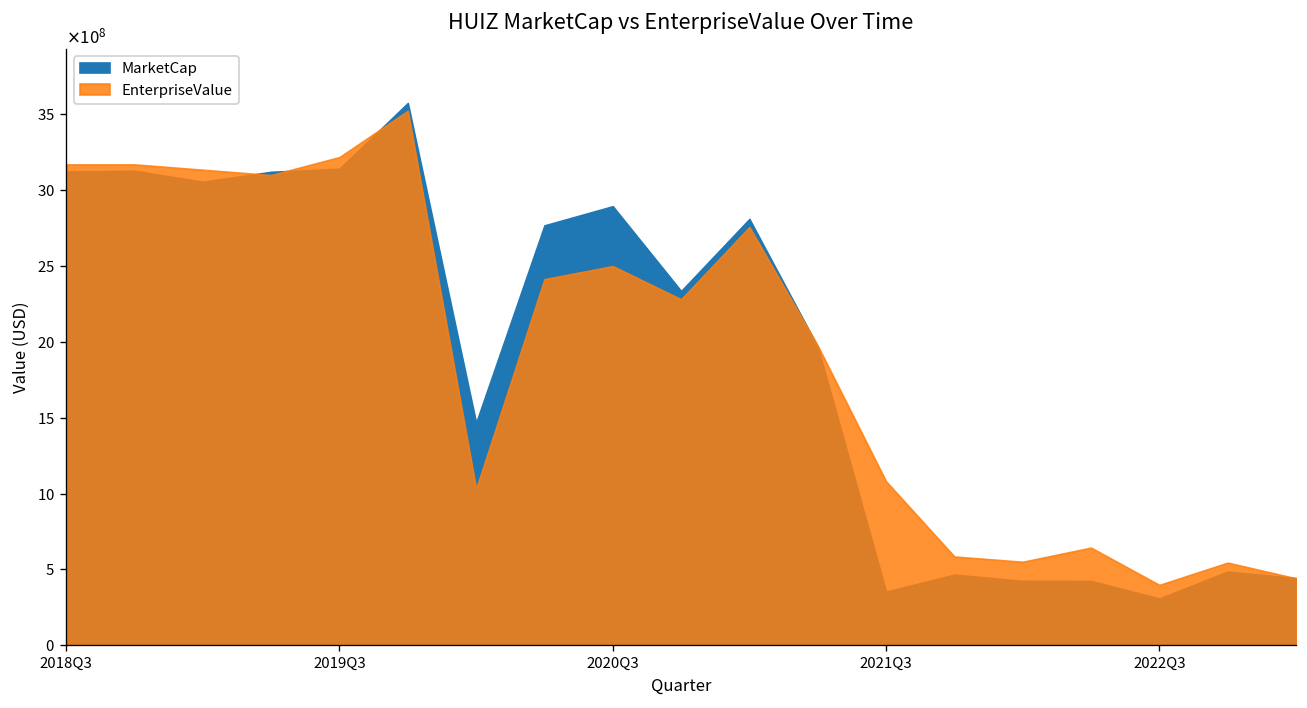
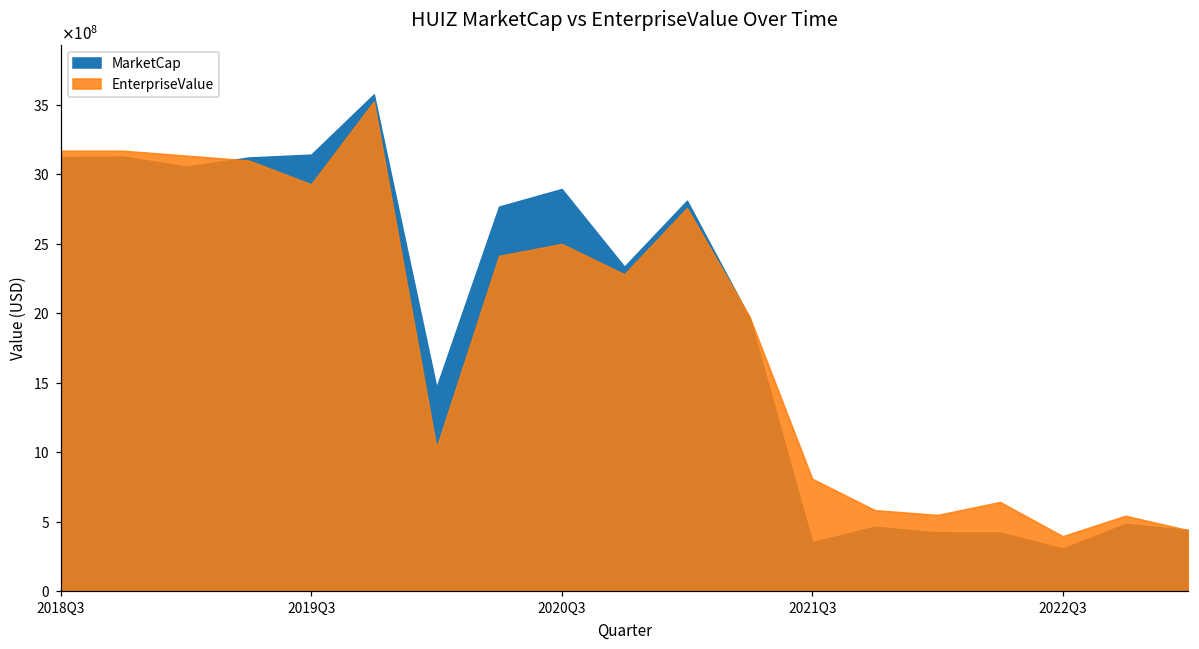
EnterpriseValue, 2019Q3: 3220000000 -> 2930000000
EnterpriseValue, 2021Q3: 1080000000 -> 810000000
